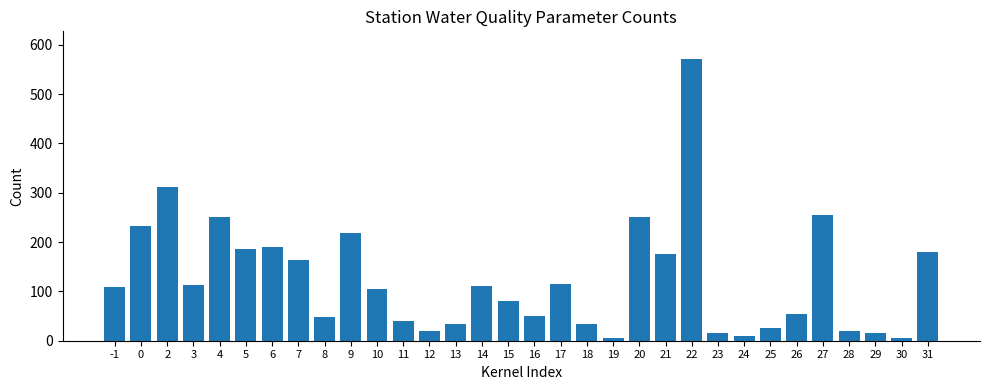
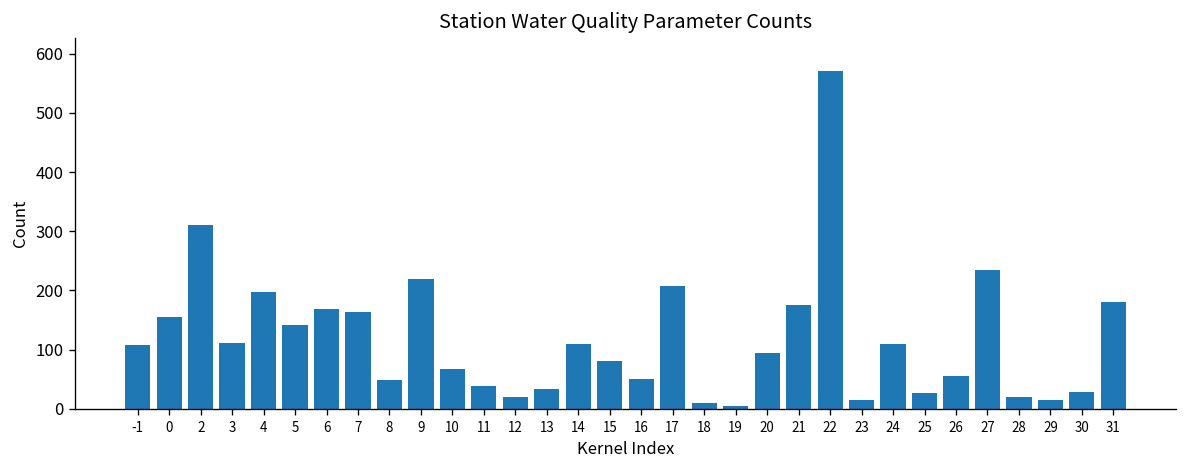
0: 230 -> 160
4: 250 -> 200
5: 190 -> 140
6: 190 -> 170
10: 110 -> 70
17: 120 -> 210
18: 30 -> 10
20: 250 -> 100
24: 10 -> 110
27: 260 -> 230
30: 10 -> 30
